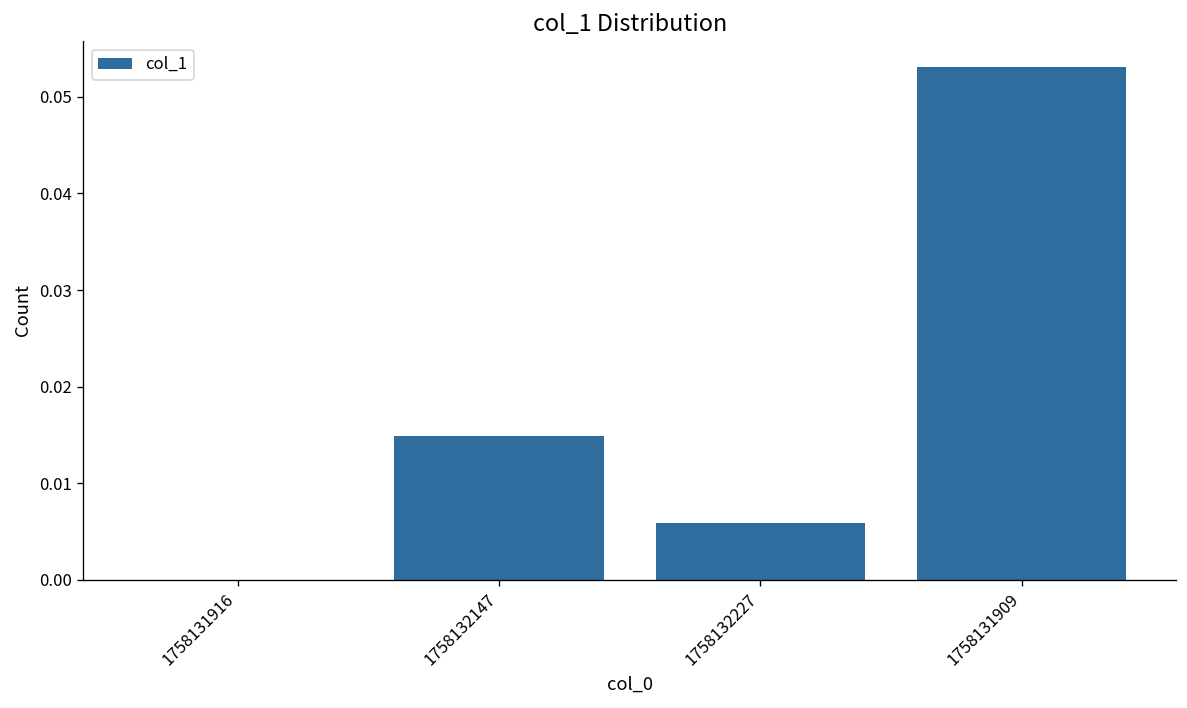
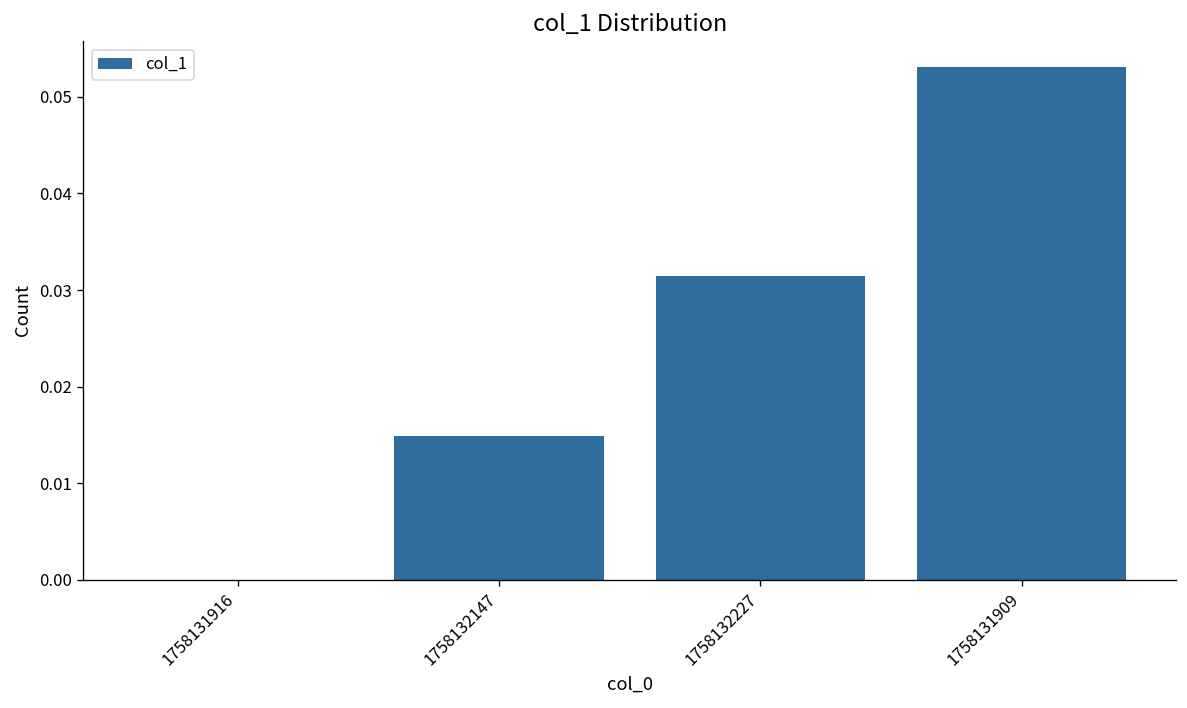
1758132227: 0.006 -> 0.031
